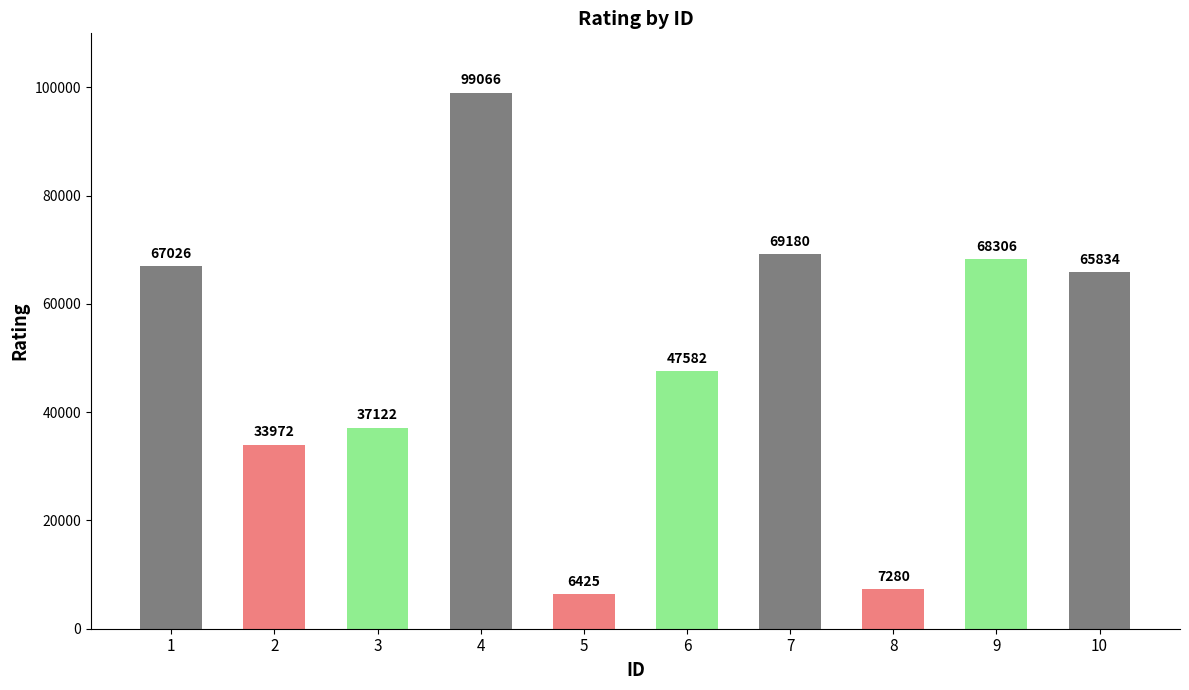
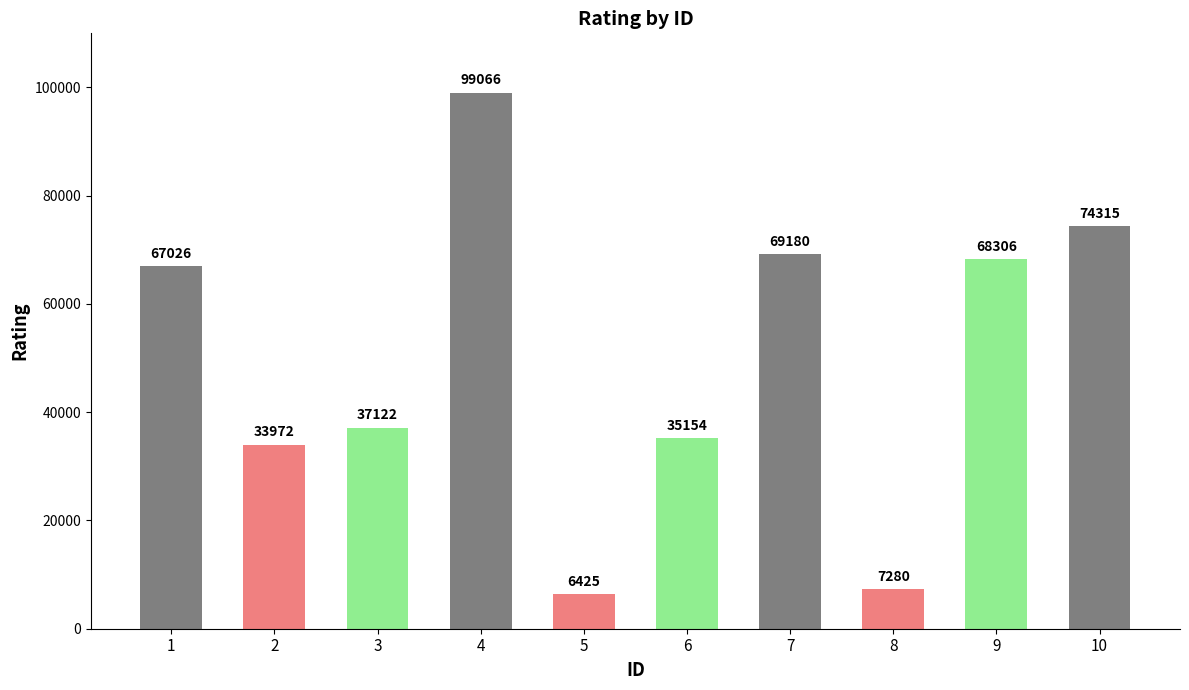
6: 47582 -> 35154
10: 65834 -> 74315
